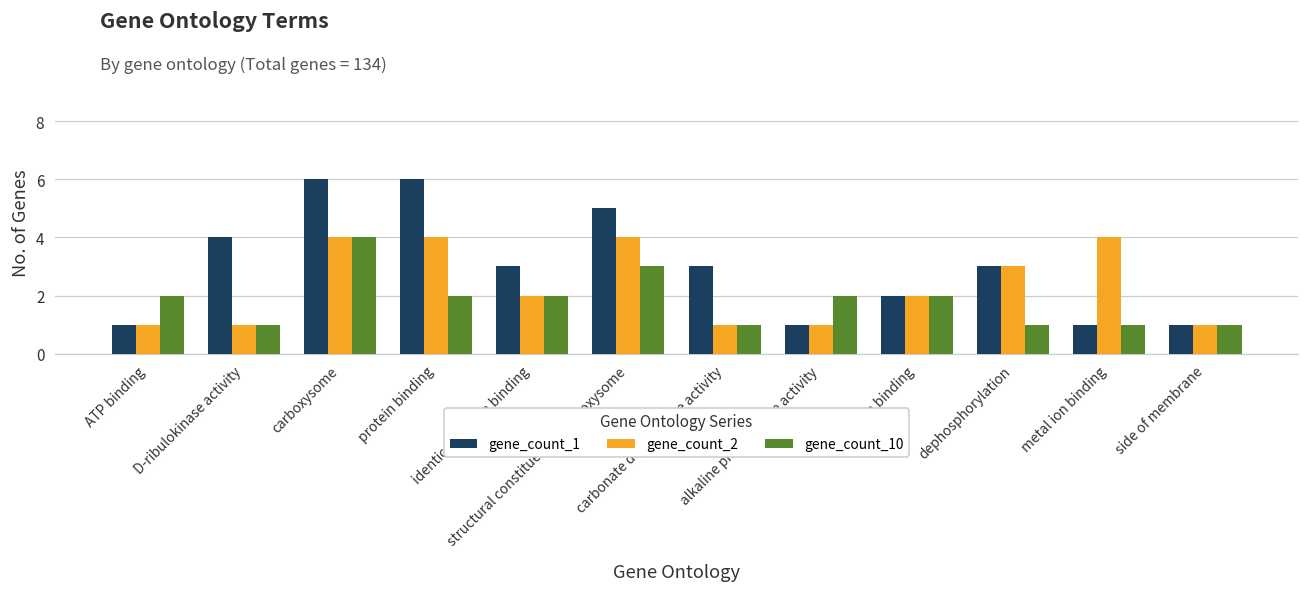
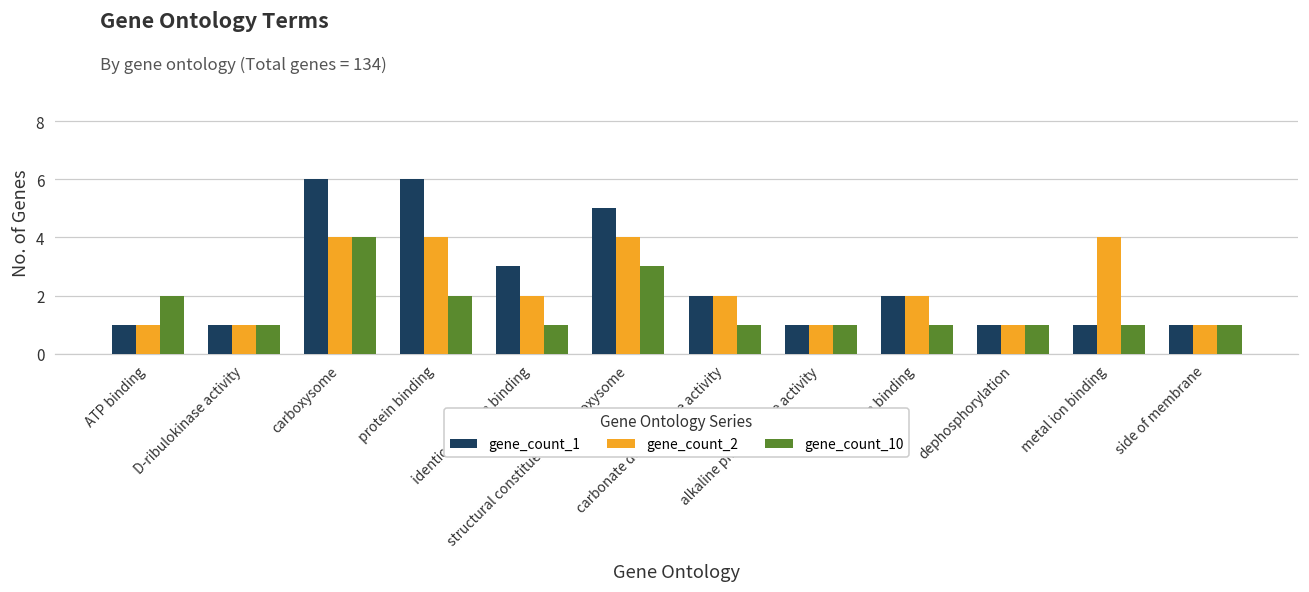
gene_count_1, D-ribulokinase activity: 4 -> 1
gene_count_10, identical protein binding: 2 -> 1
gene_count_1, carbonate dehydratase activity: 3 -> 2
gene_count_2, carbonate dehydratase activity: 1 -> 2
gene_count_10, alkaline phosphatase activity: 2 -> 1
gene_count_10, zinc ion binding: 2 -> 1
gene_count_1, dephosphorylation: 3 -> 1
gene_count_2, dephosphorylation: 3 -> 1
